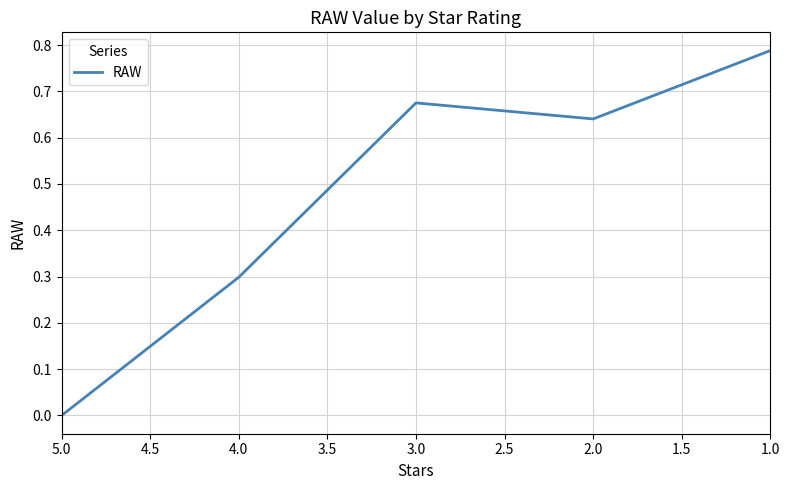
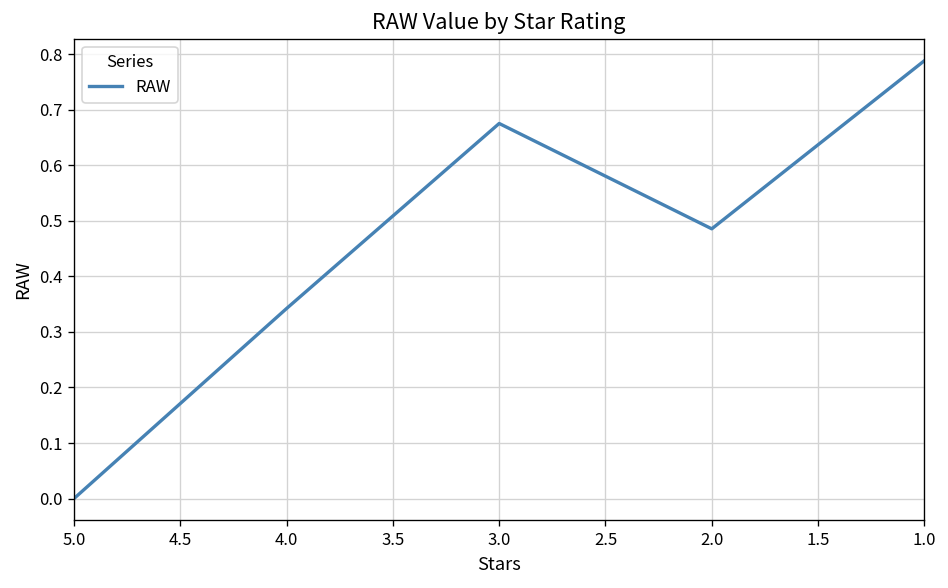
4.0: 0.30 -> 0.34
2.0: 0.64 -> 0.49
